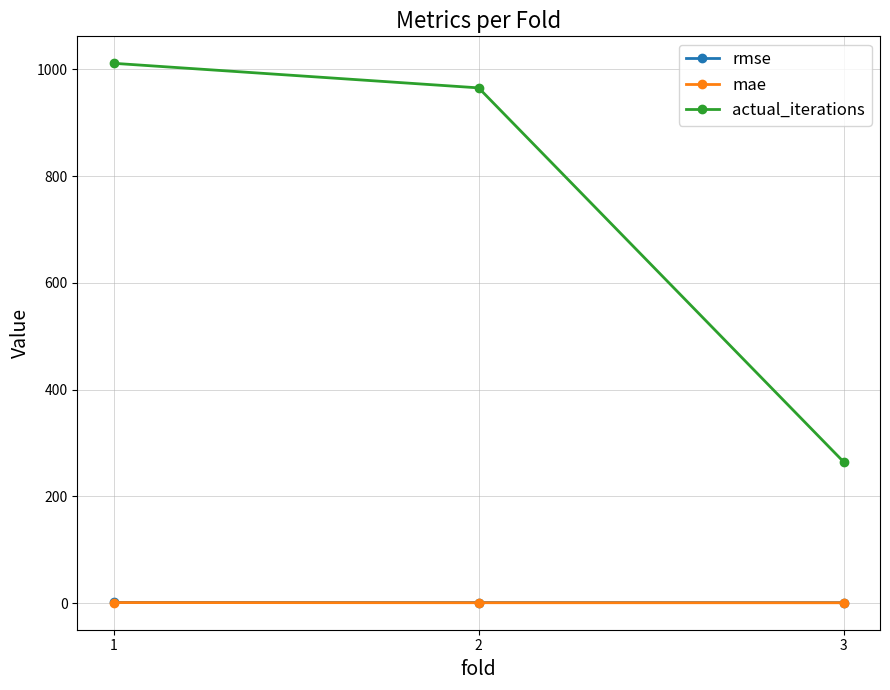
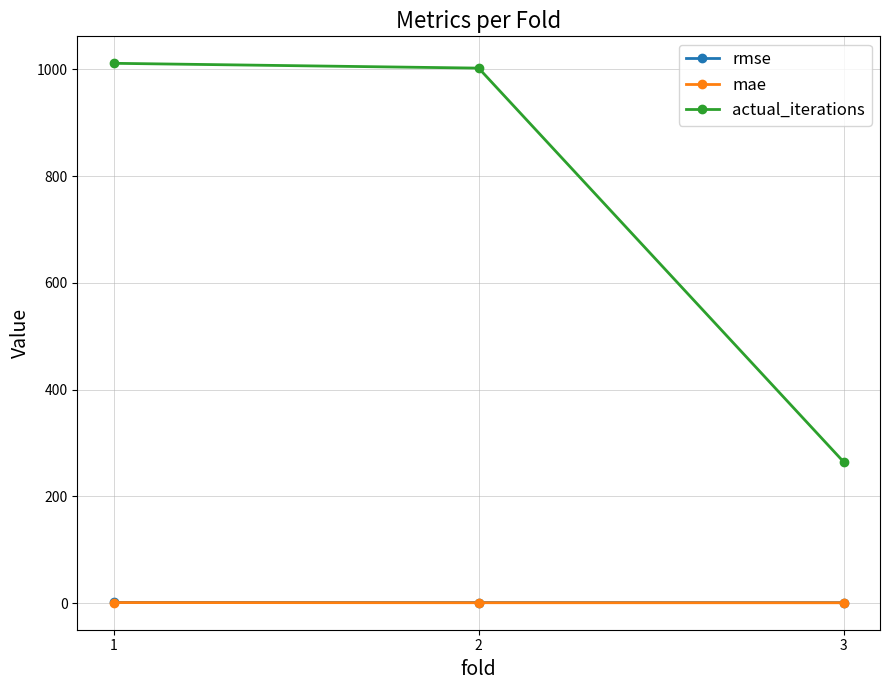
actual_iterations, 2: 970 -> 1000
